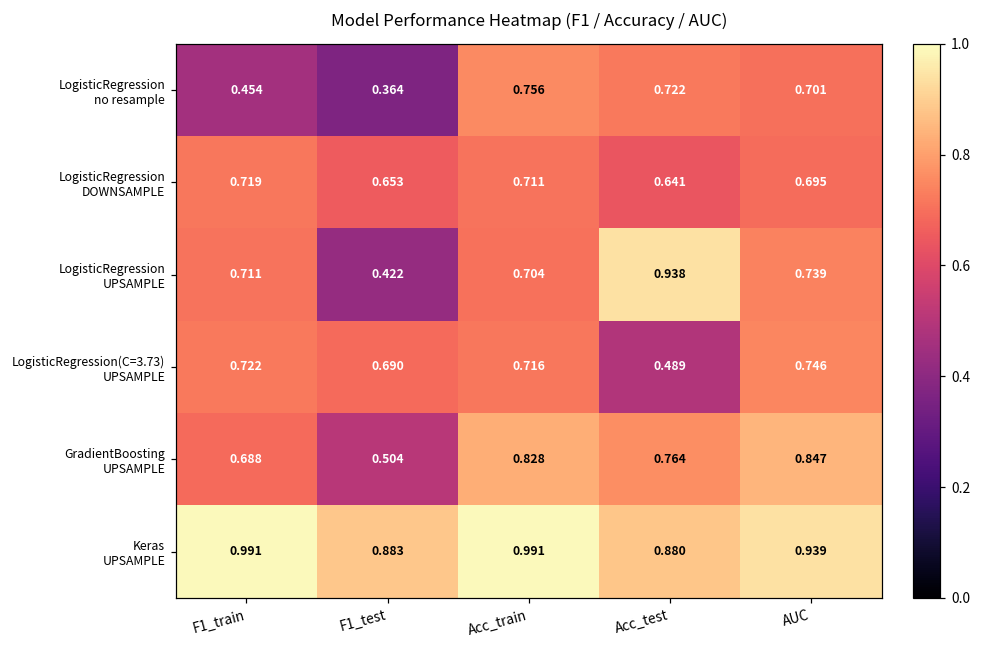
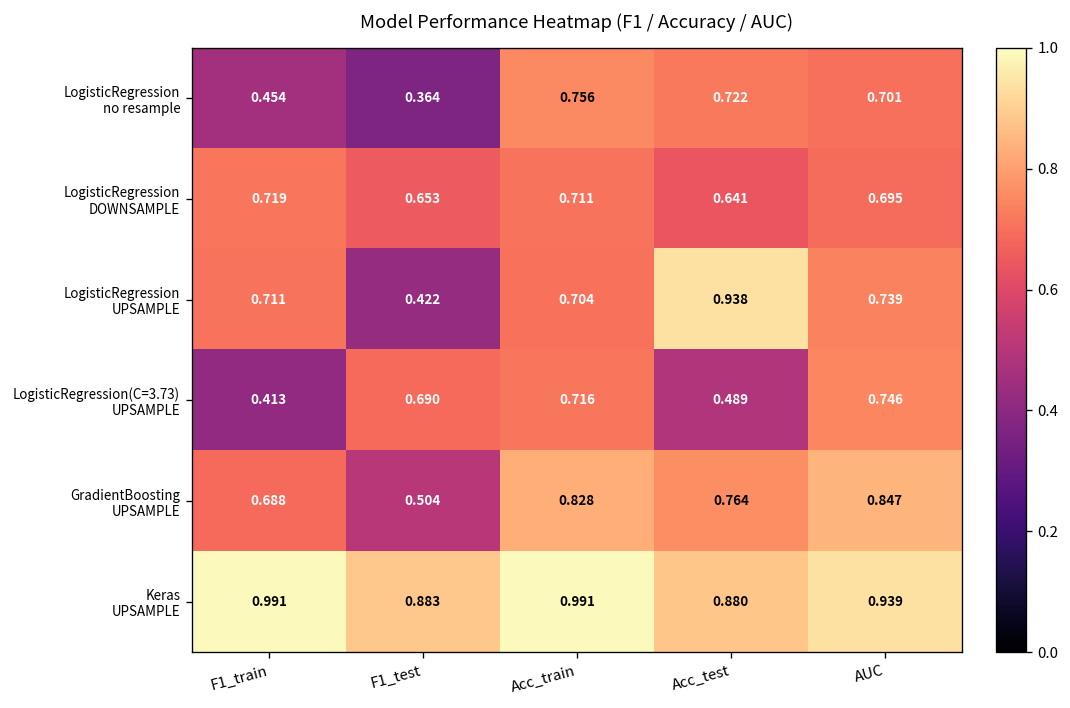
LogisticRegression(C=3.73) UPSAMPLE, F1_train: 0.722 -> 0.413
